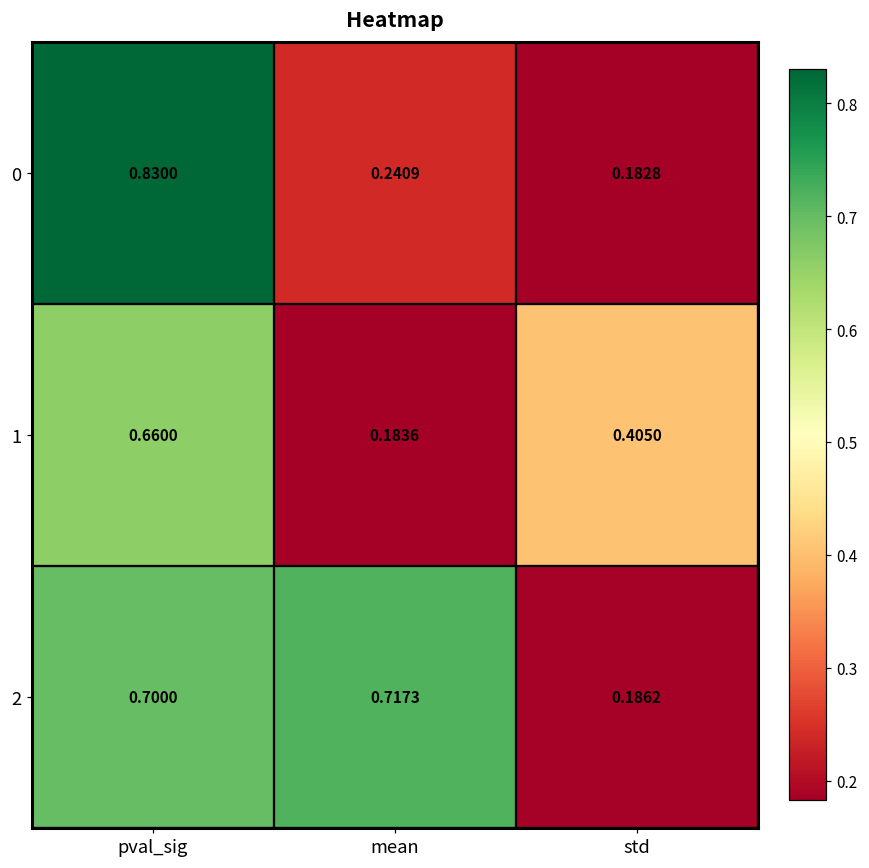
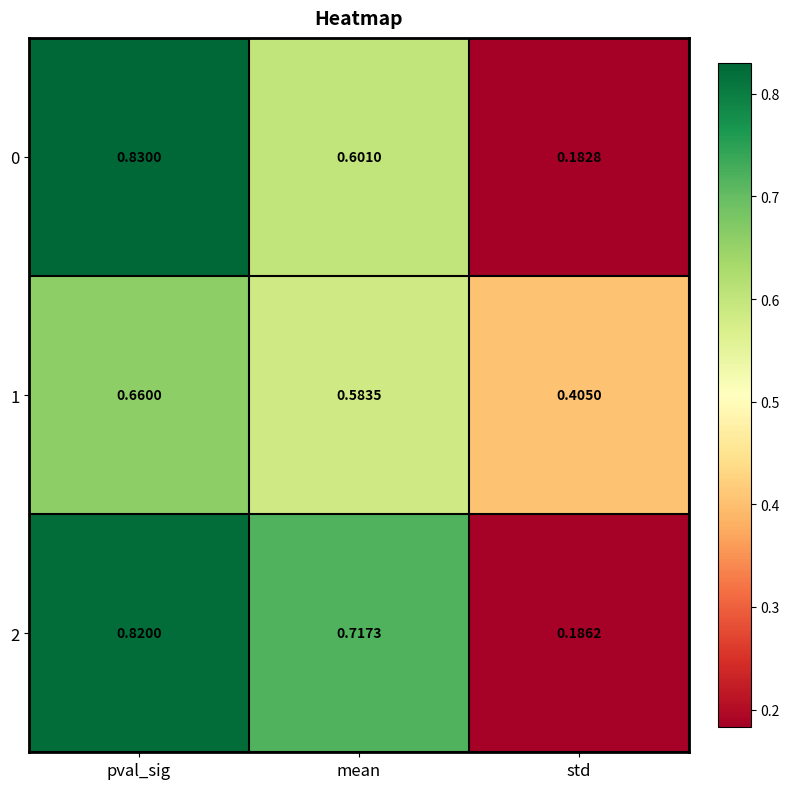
0, mean: 0.2409 -> 0.6010
1, mean: 0.1836 -> 0.5835
2, pval_sig: 0.7000 -> 0.8200
